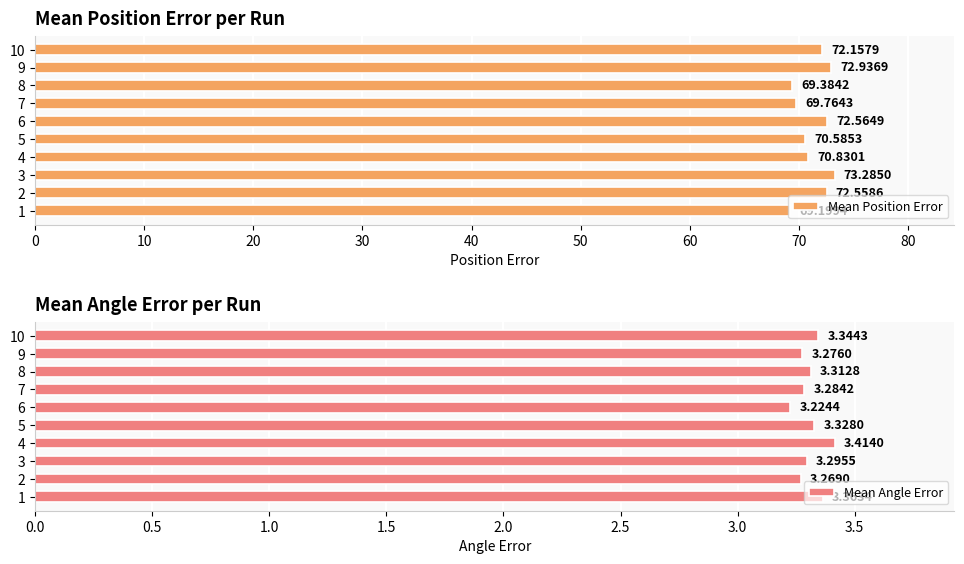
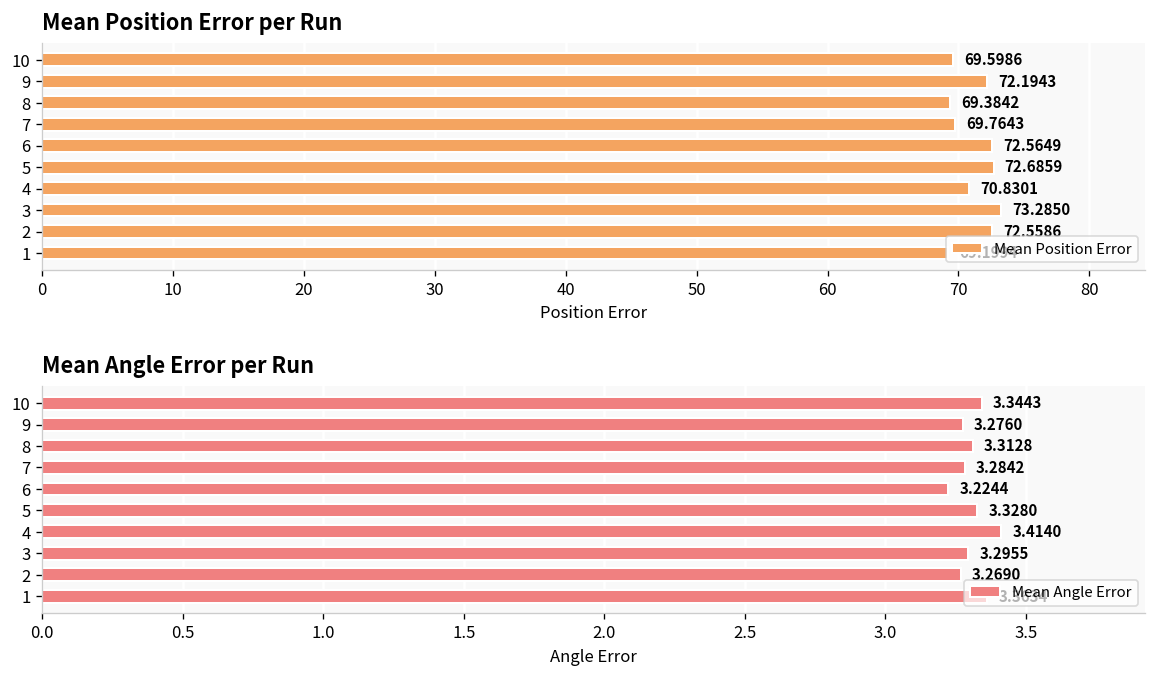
Mean Position Error per Run, 10: 72.1579 -> 69.5986
Mean Position Error per Run, 9: 72.9369 -> 72.1943
Mean Position Error per Run, 5: 70.5853 -> 72.6859
